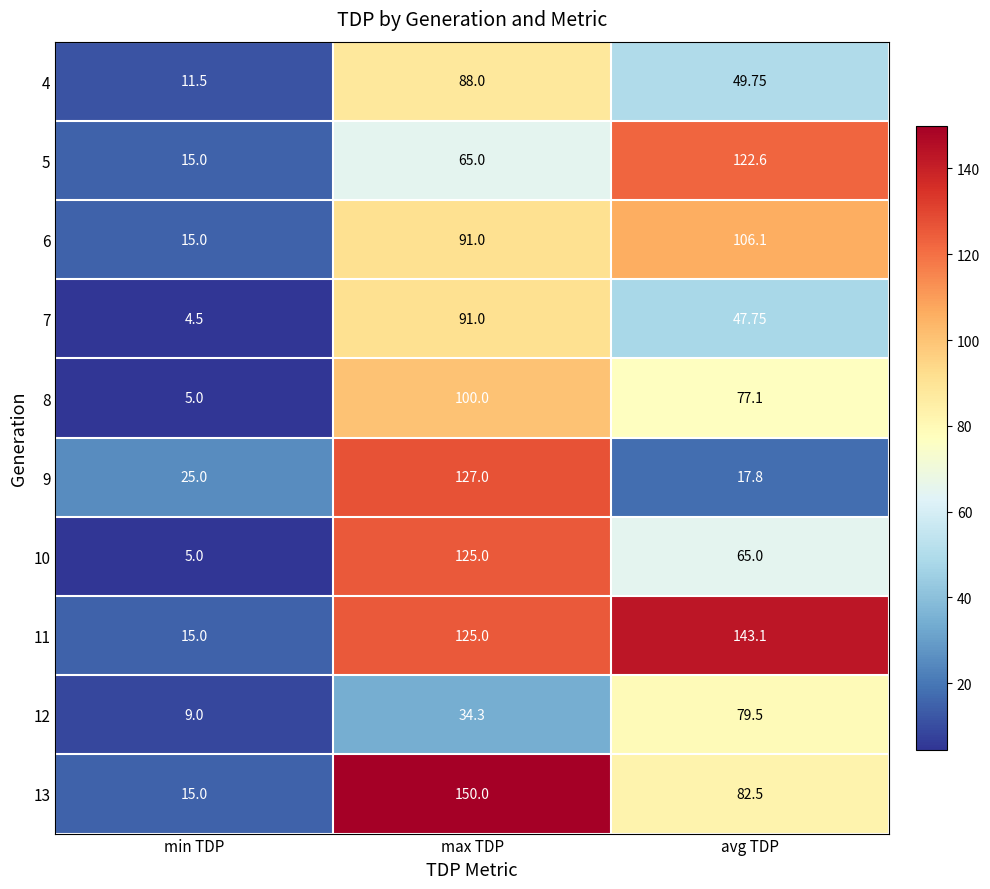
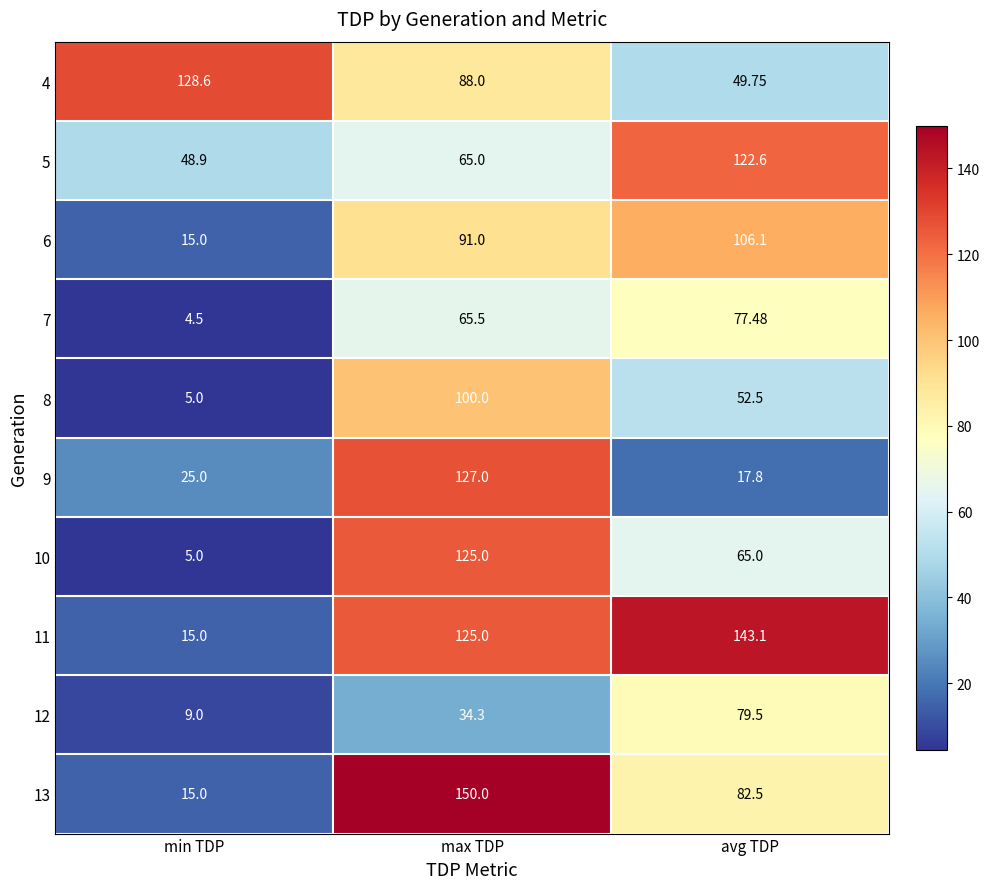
4, min TDP: 11.5 -> 128.6
5, min TDP: 15.0 -> 48.9
7, max TDP: 91.0 -> 65.5
7, avg TDP: 47.75 -> 77.48
8, avg TDP: 77.1 -> 52.5
